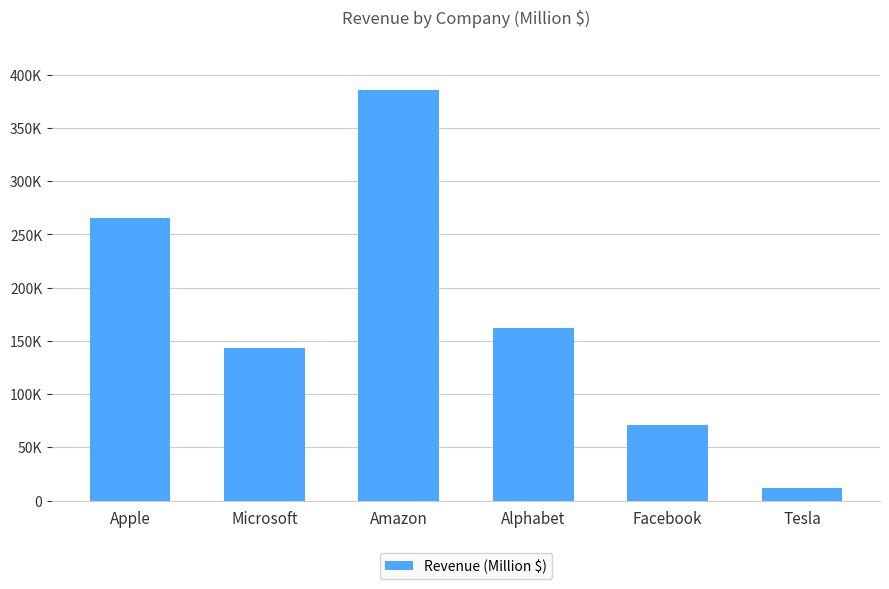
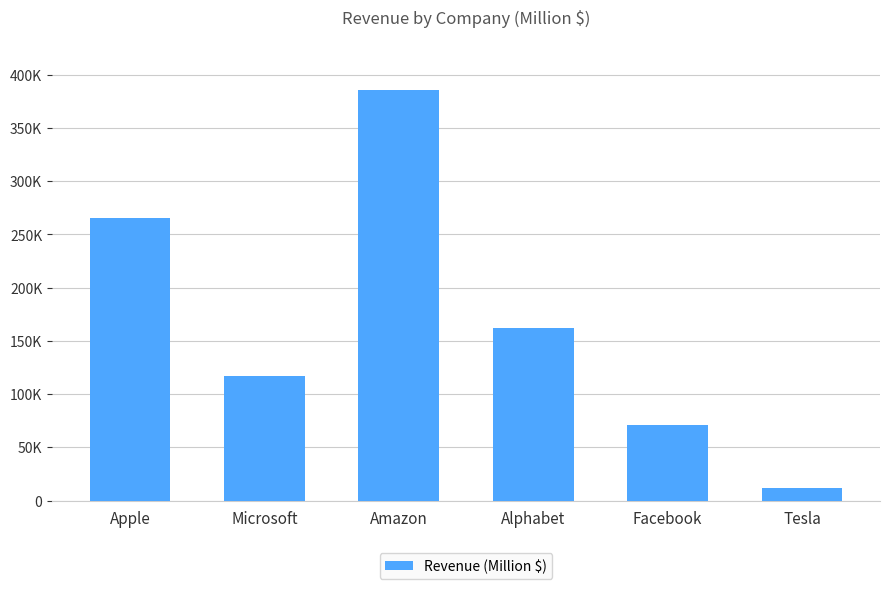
Microsoft: 143000 -> 117000
